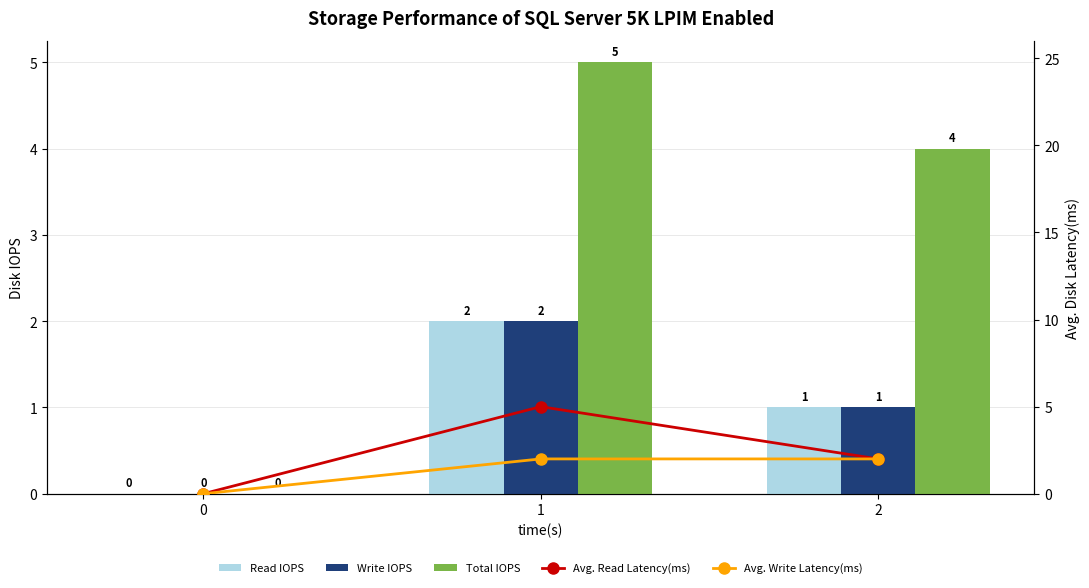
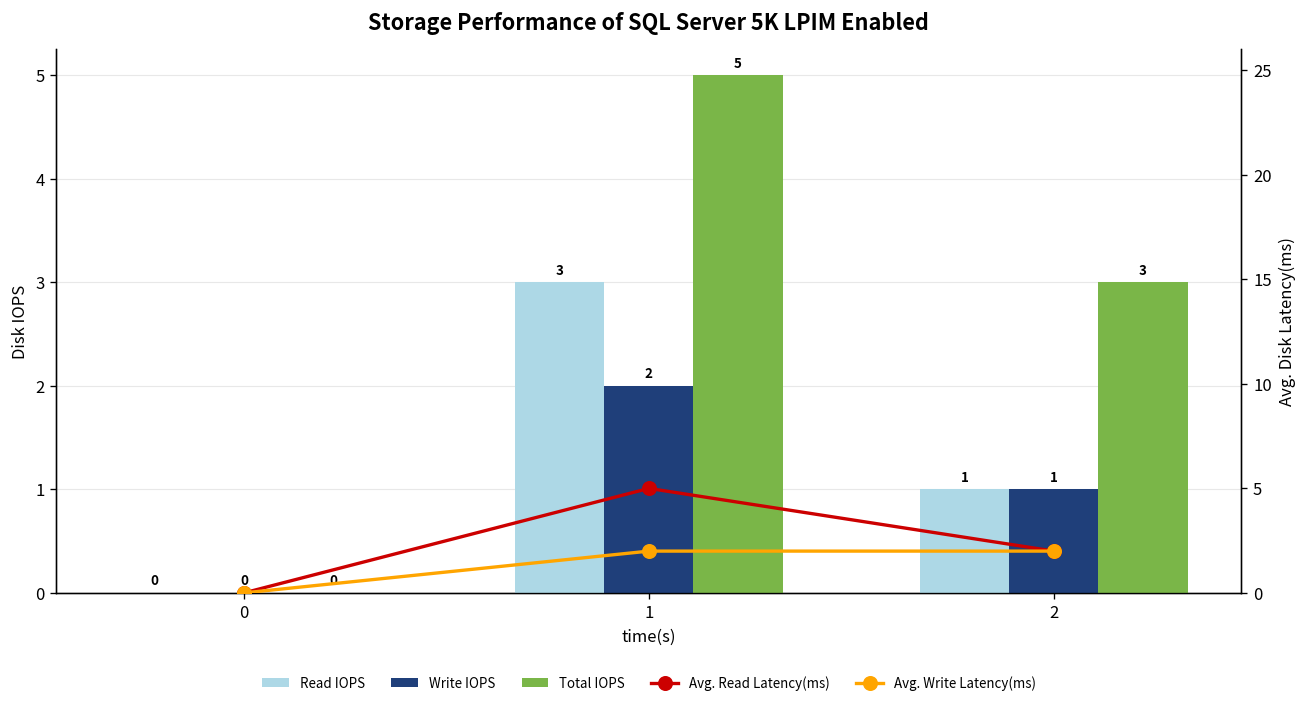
Read IOPS, 1: 2 -> 3
Total IOPS, 2: 4 -> 3
